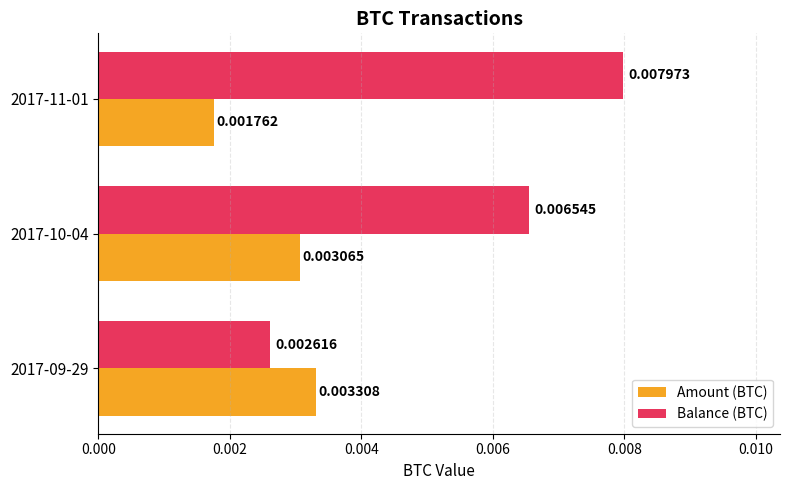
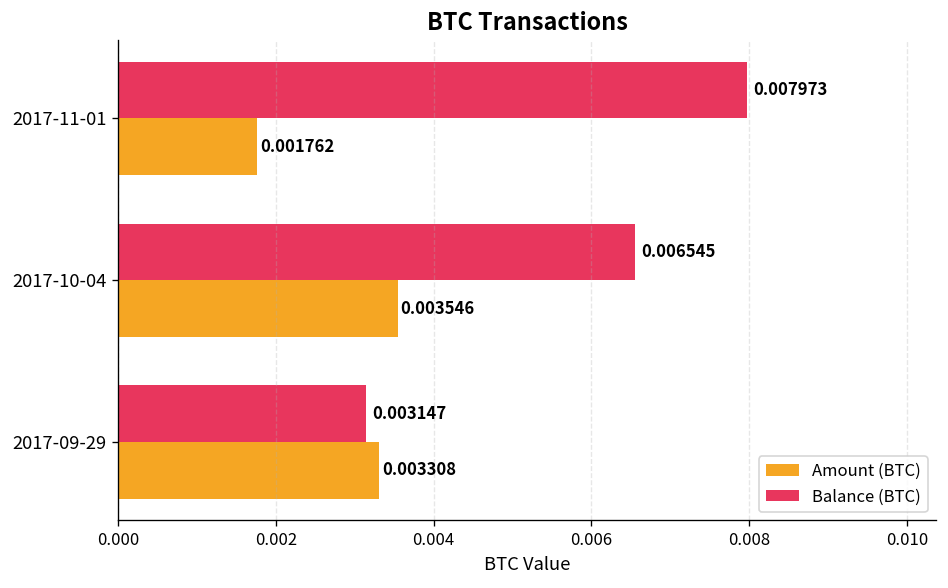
Amount (BTC), 2017-10-04: 0.003065 -> 0.003546
Balance (BTC), 2017-09-29: 0.002616 -> 0.003147
